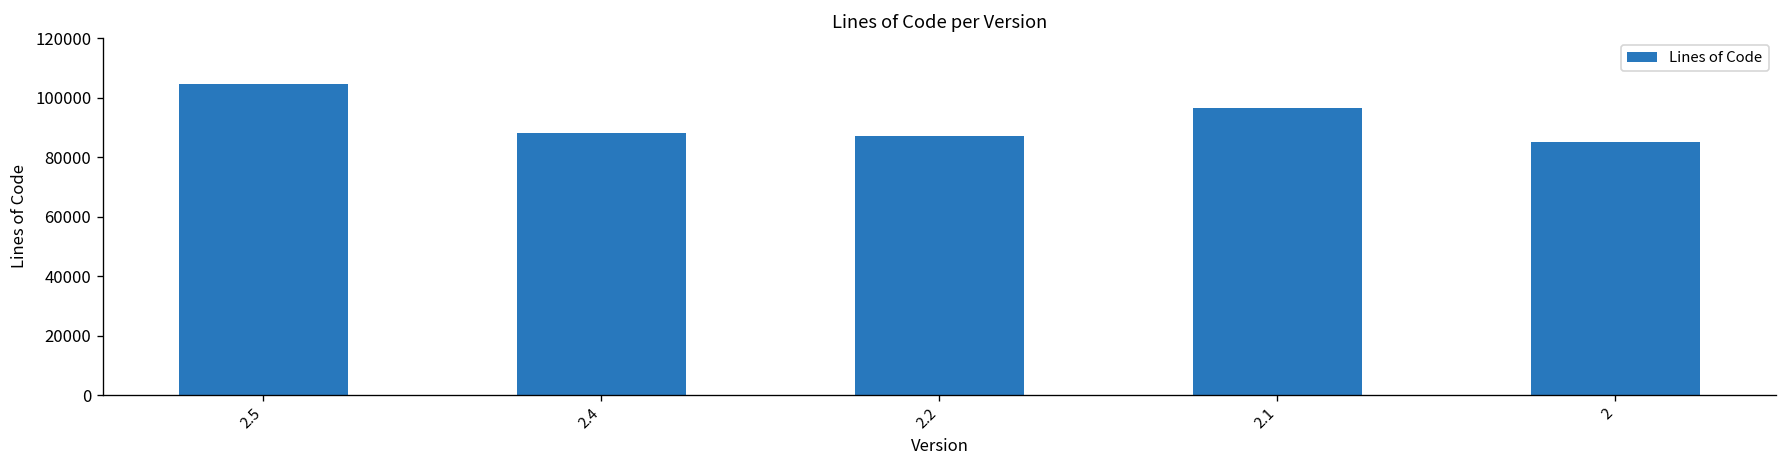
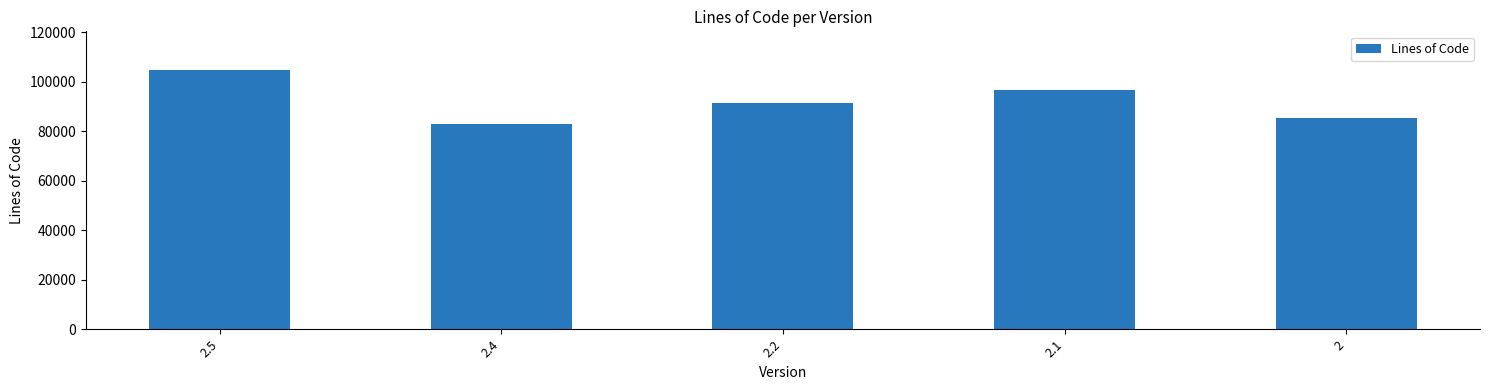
2.4: 88000 -> 83000
2.2: 87000 -> 91000
